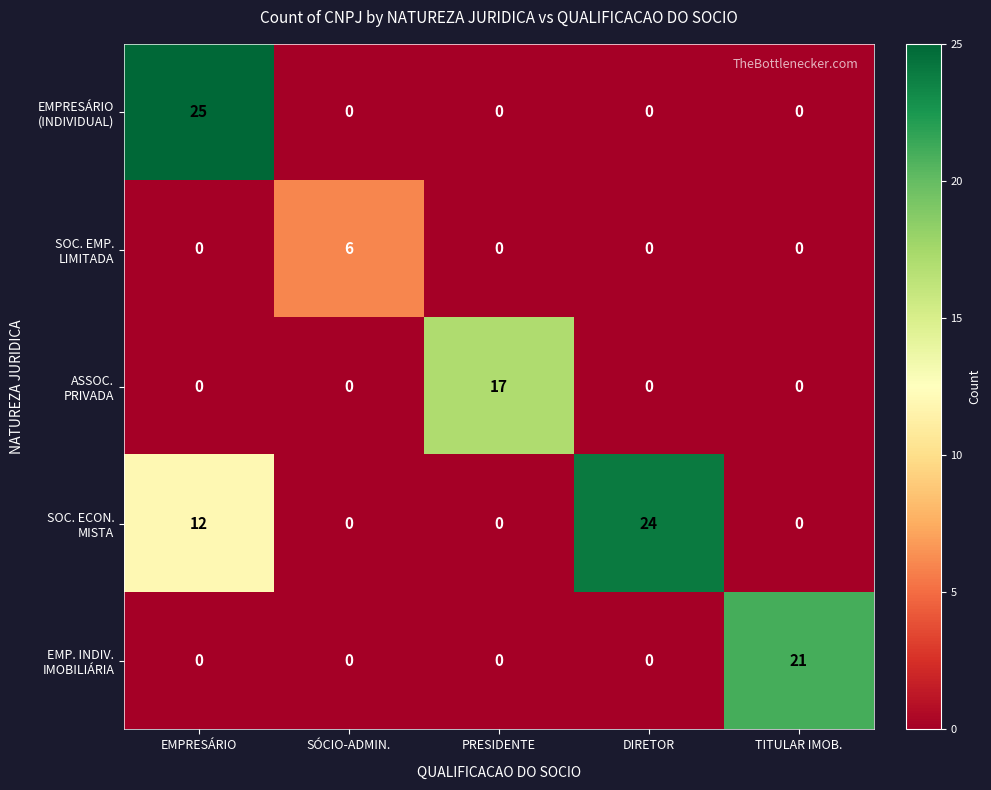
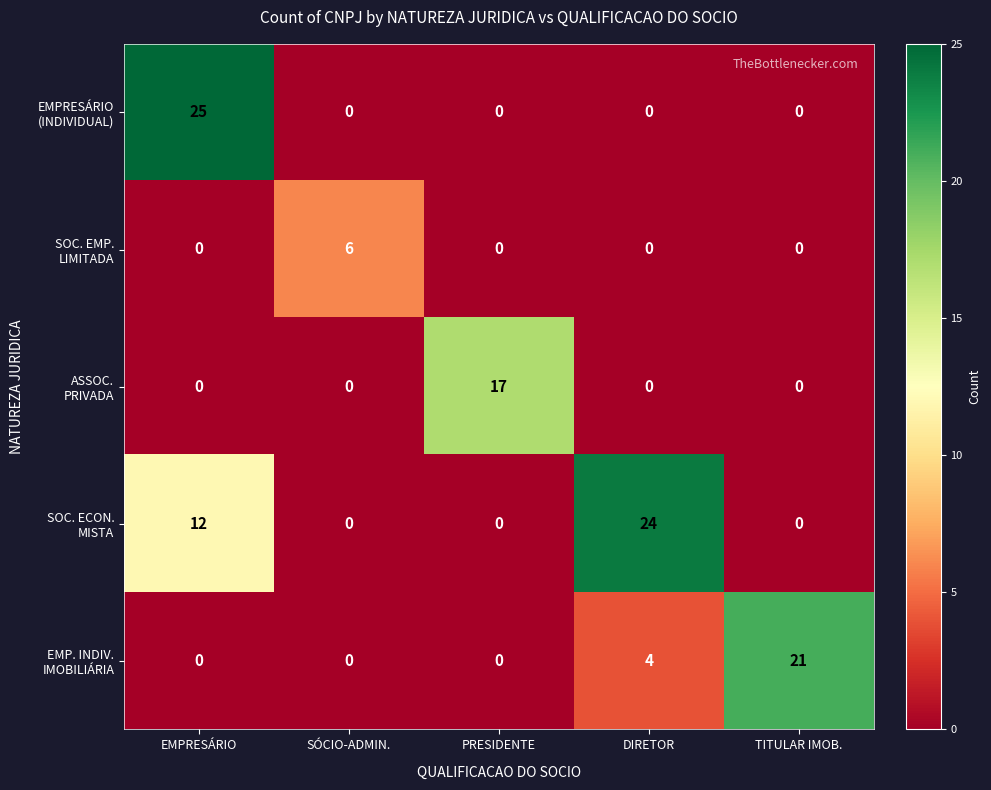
EMP. INDIV. IMOBILIÁRIA, DIRETOR: 0 -> 4
